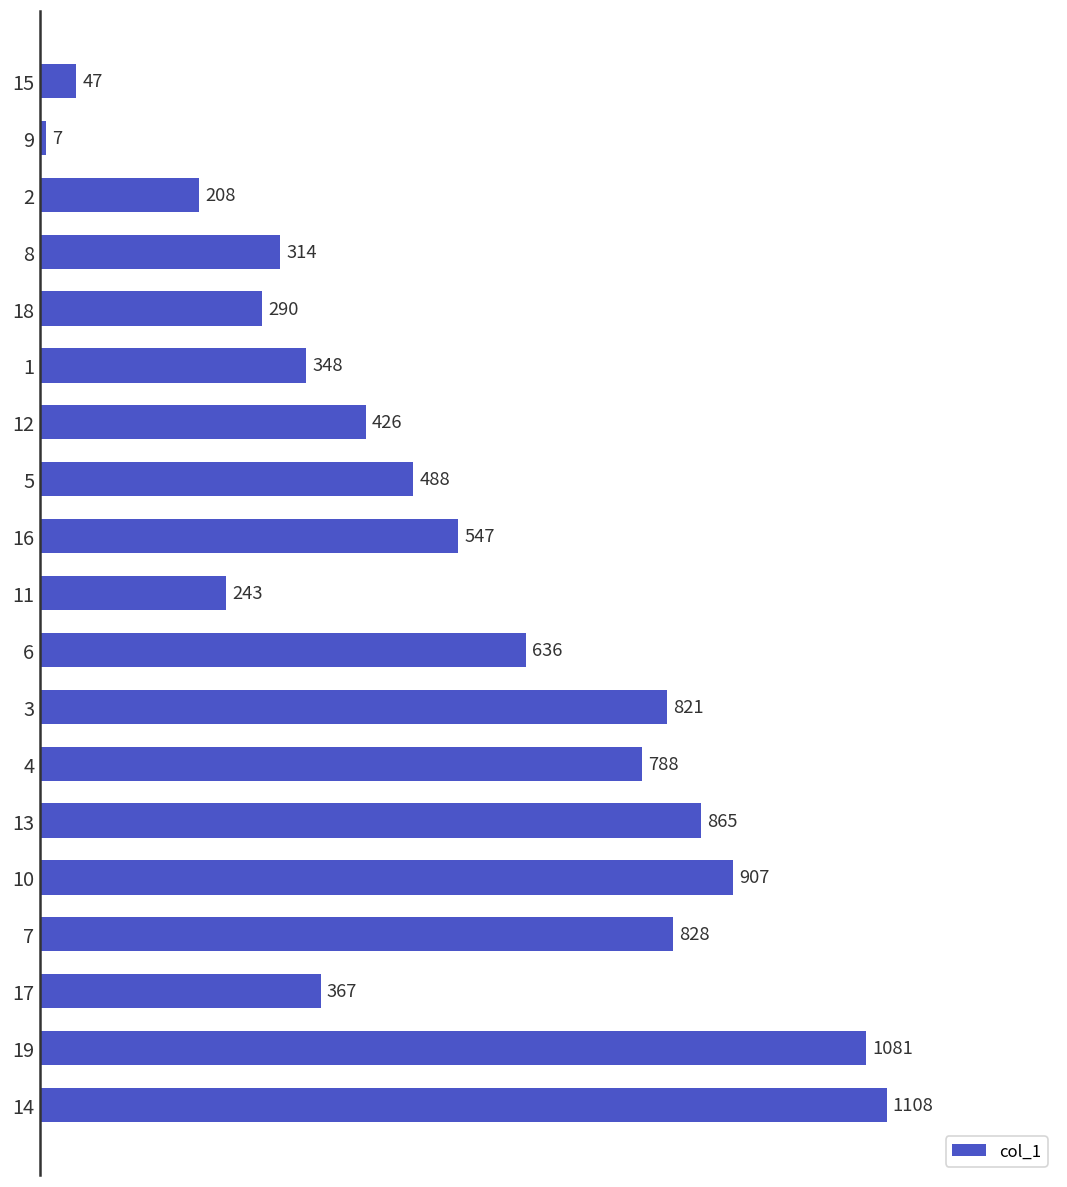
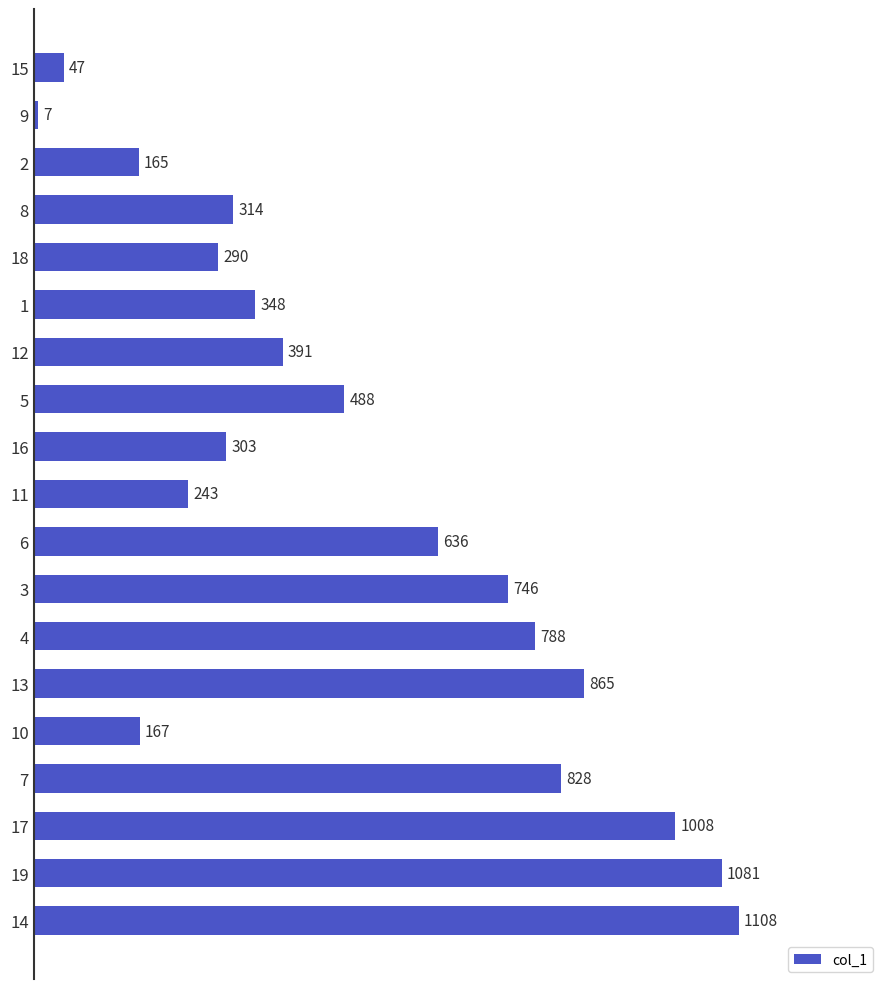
2: 208 -> 165
12: 426 -> 391
16: 547 -> 303
3: 821 -> 746
10: 907 -> 167
17: 367 -> 1008
